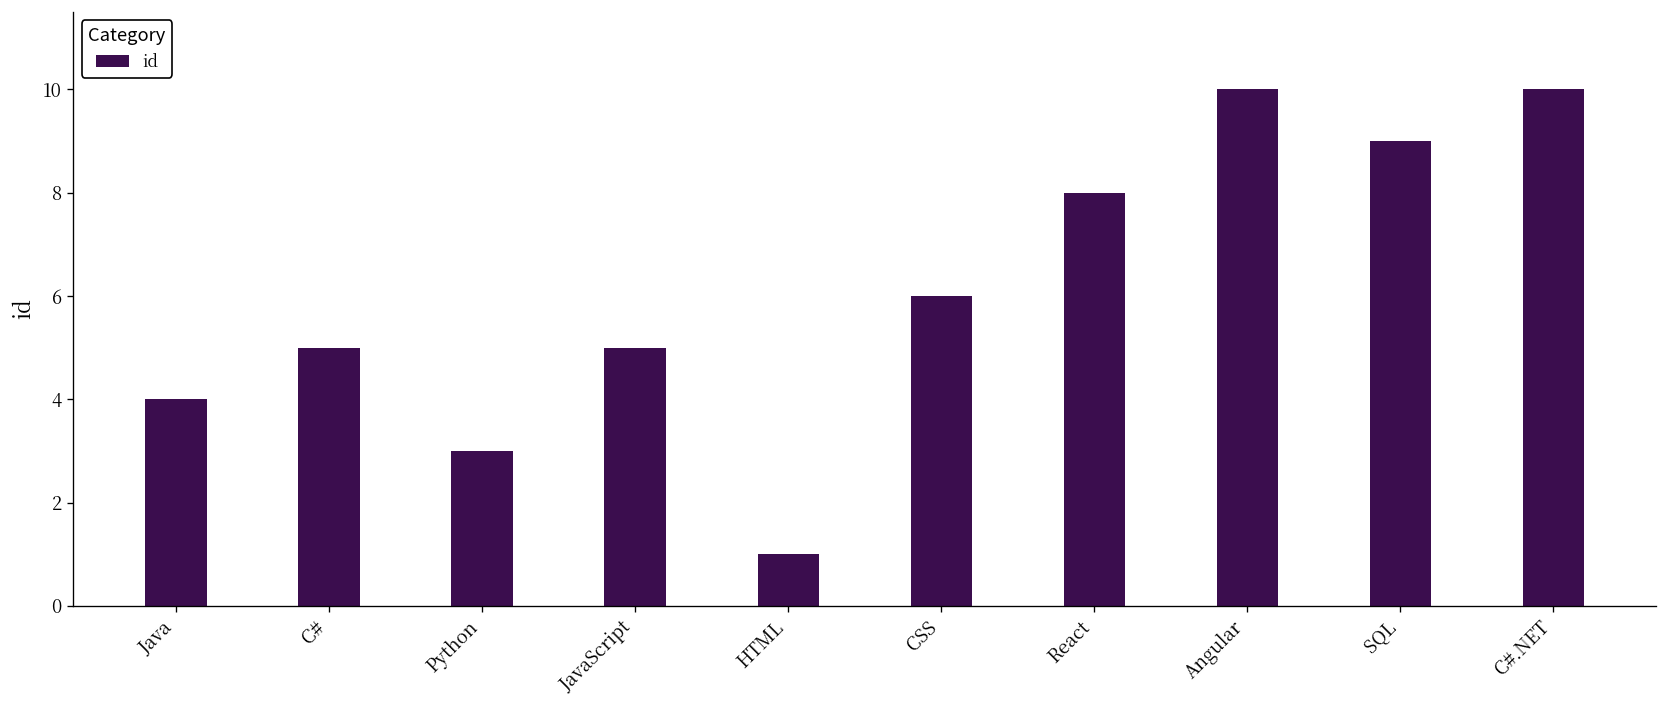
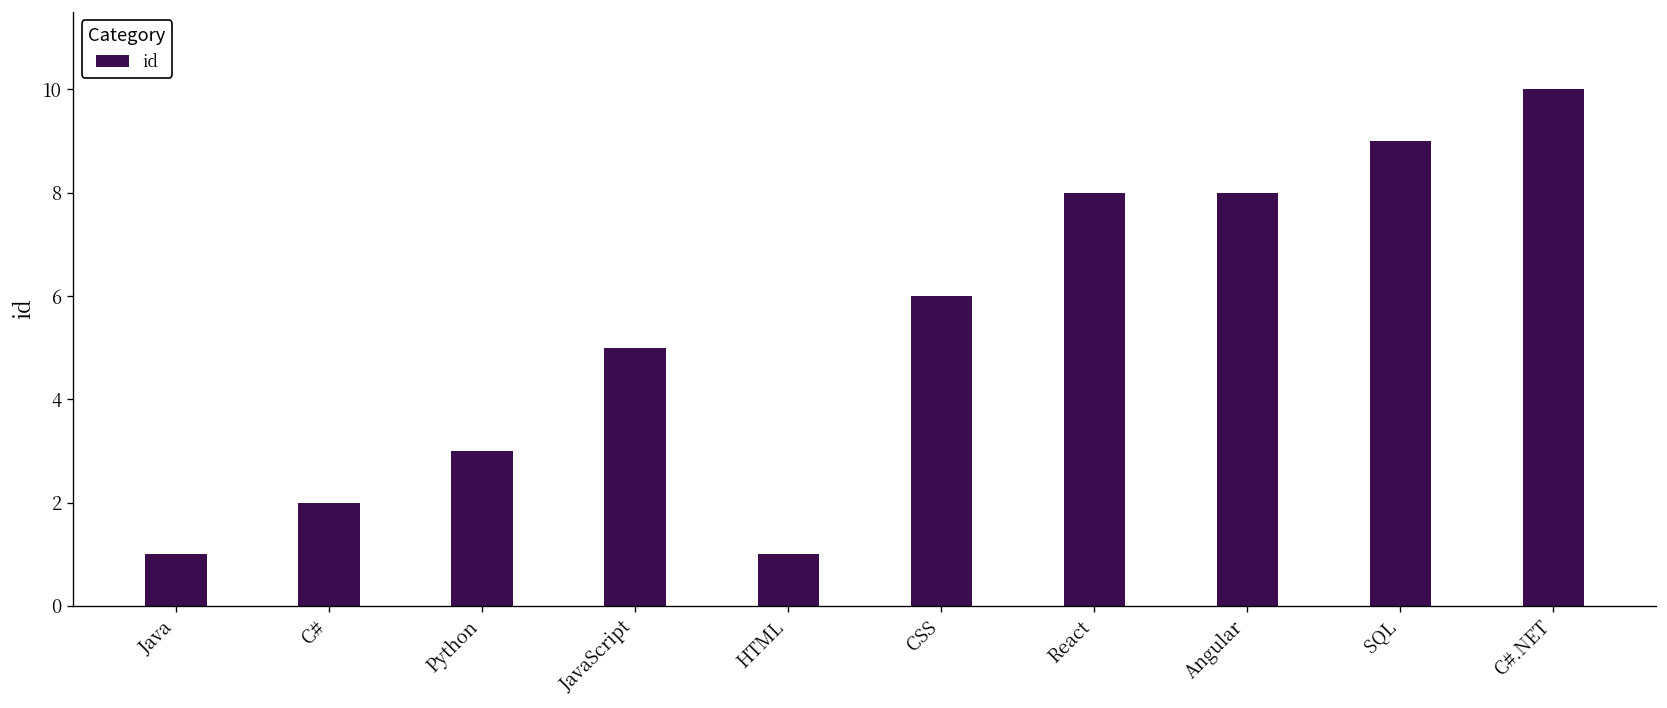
Java: 4 -> 1
C#: 5 -> 2
Angular: 10 -> 8
